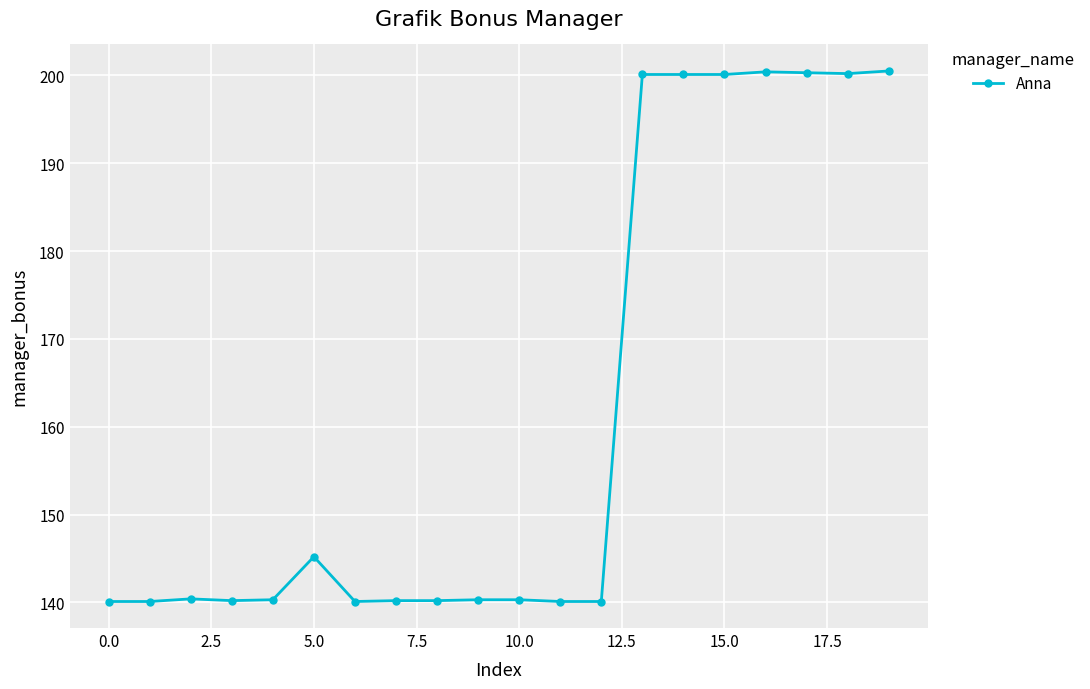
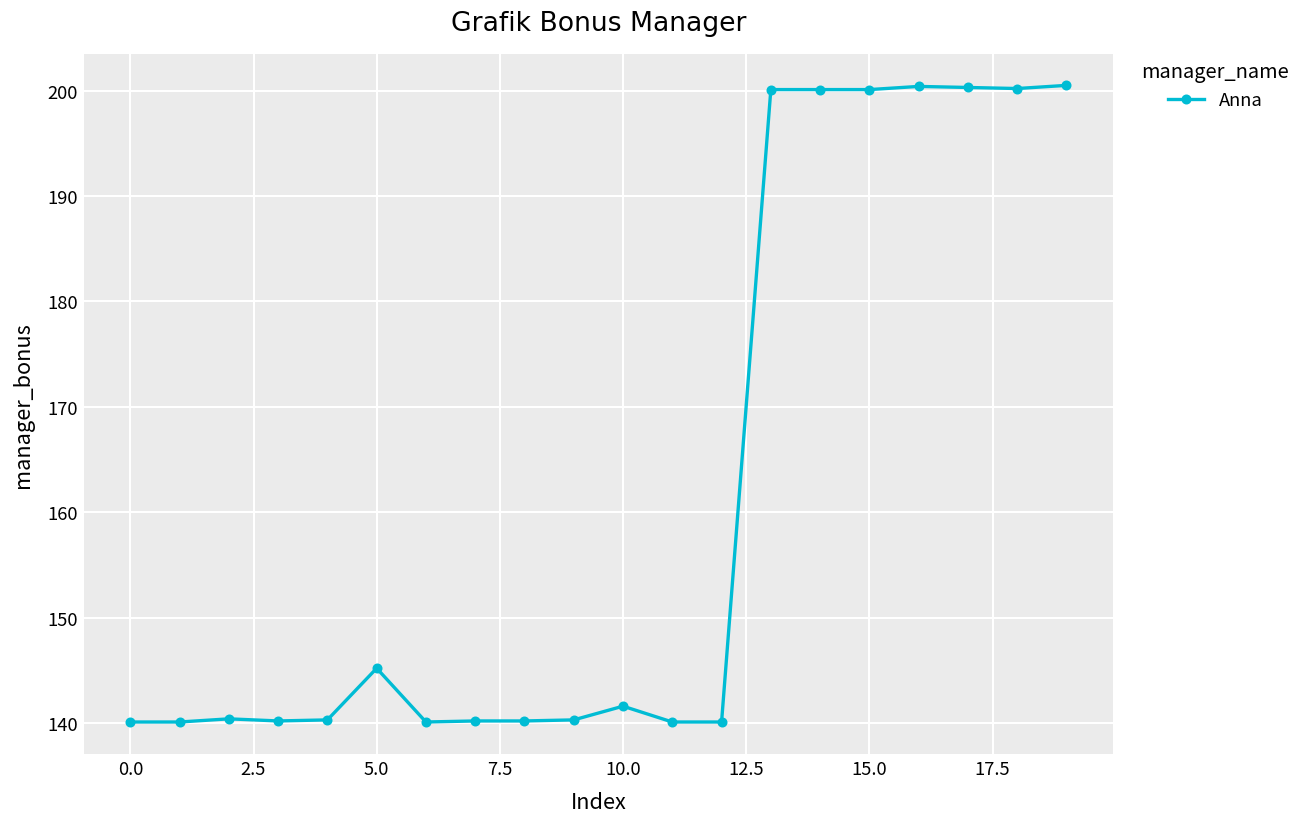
10.0: 140 -> 142
